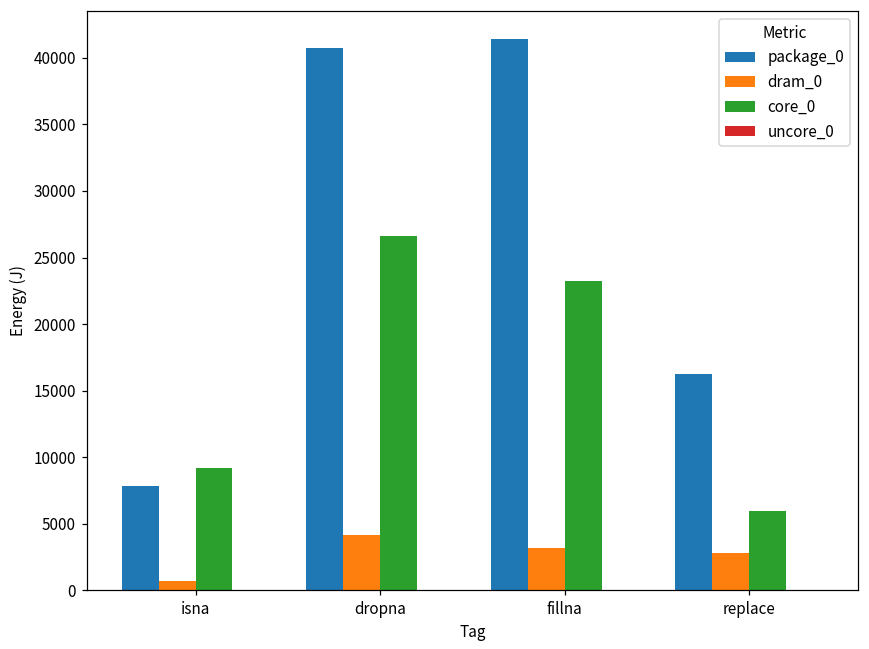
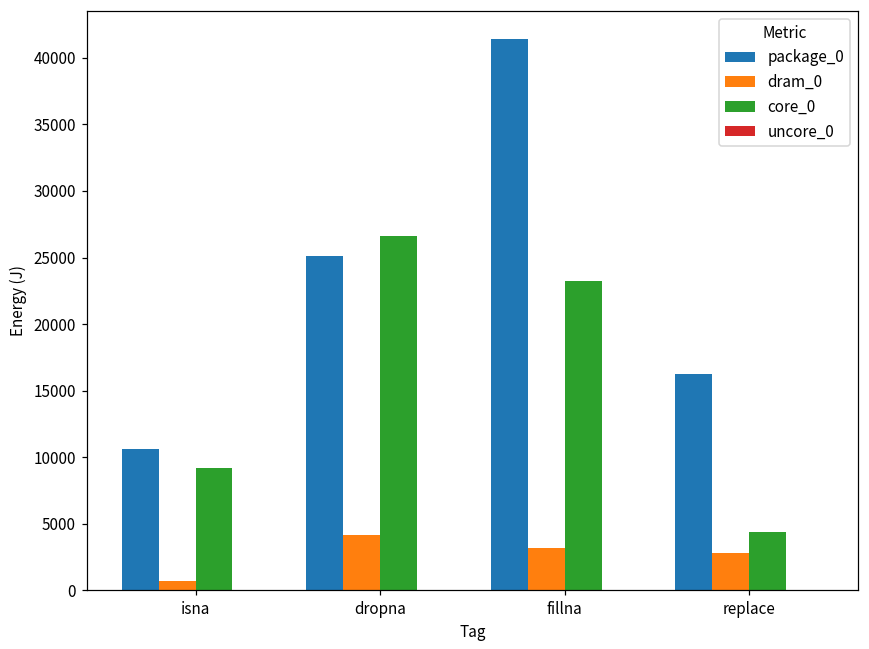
package_0, isna: 7900 -> 10600
package_0, dropna: 40700 -> 25100
core_0, replace: 6000 -> 4400
